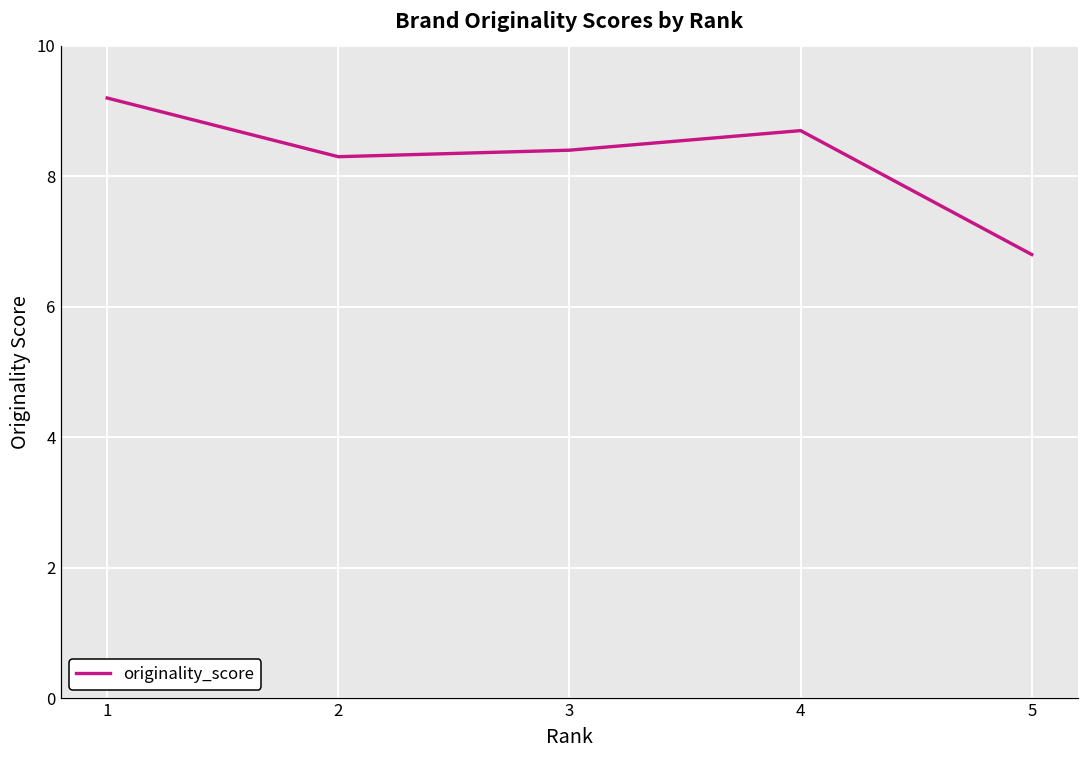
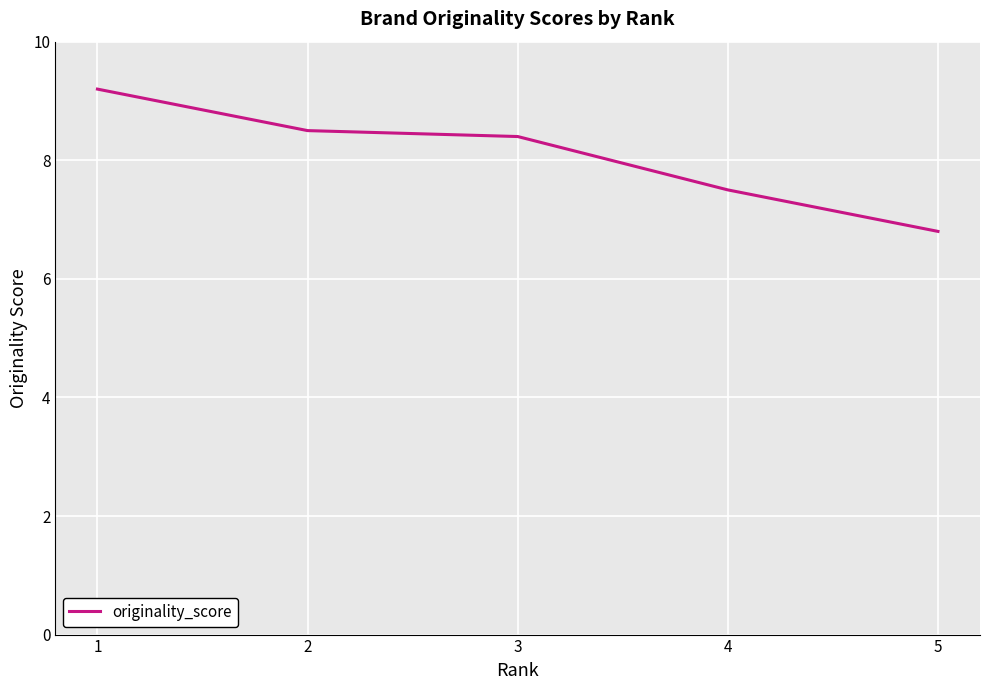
2: 8.3 -> 8.5
4: 8.7 -> 7.5
